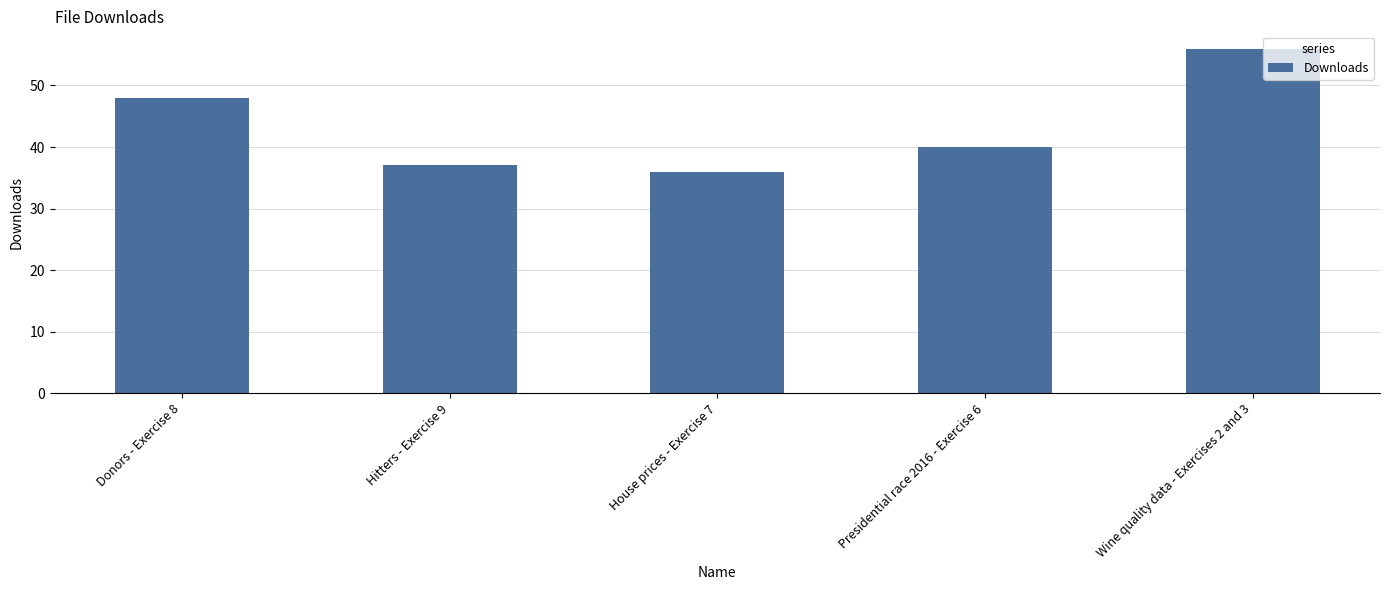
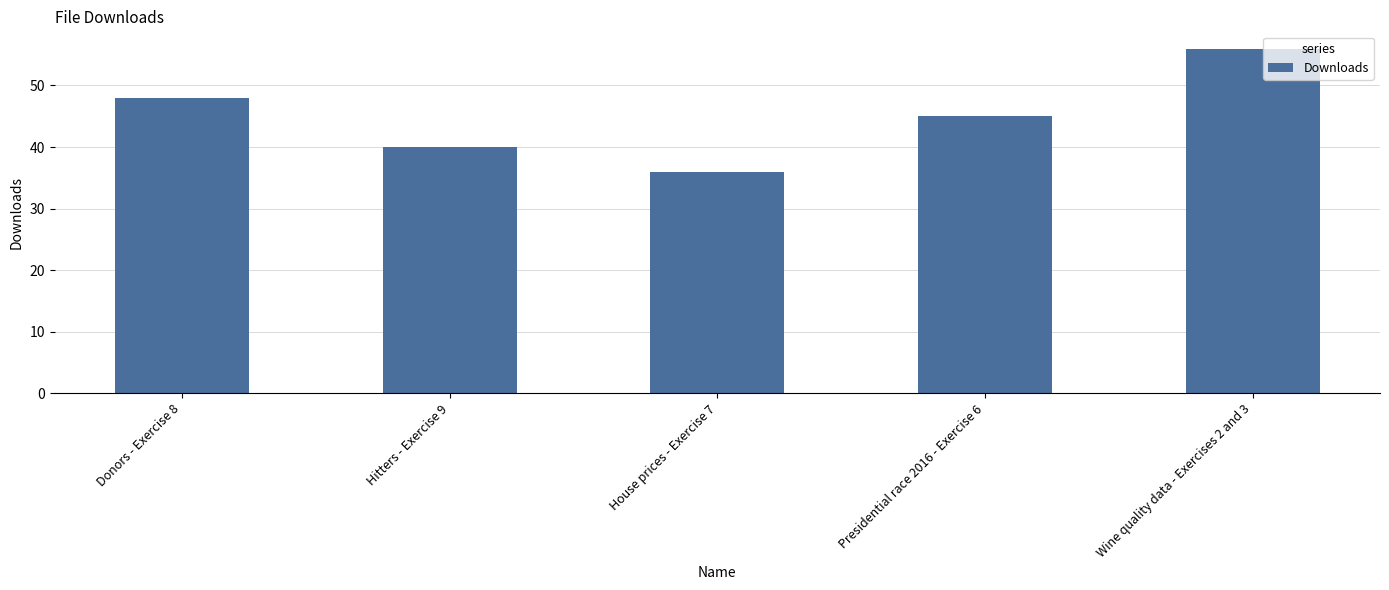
Hitters - Exercise 9: 37 -> 40
Presidential race 2016 - Exercise 6: 40 -> 45
